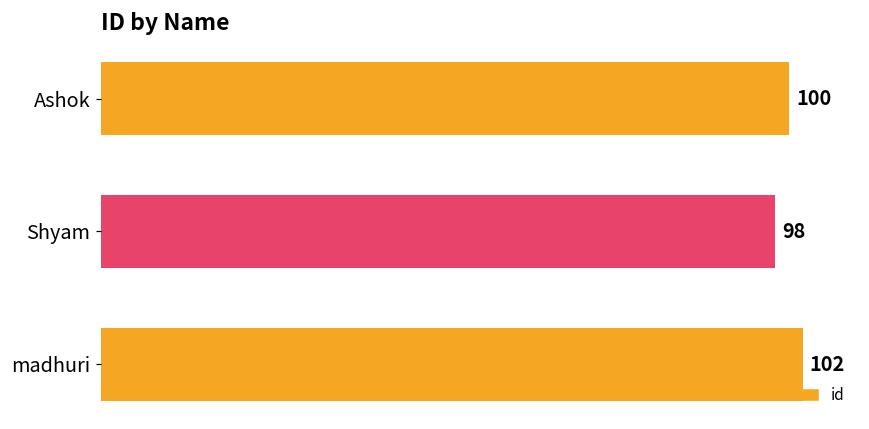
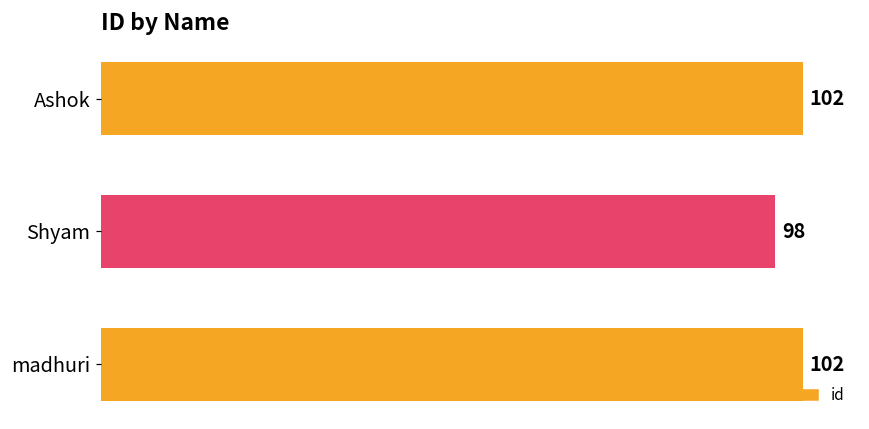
Ashok: 100 -> 102
